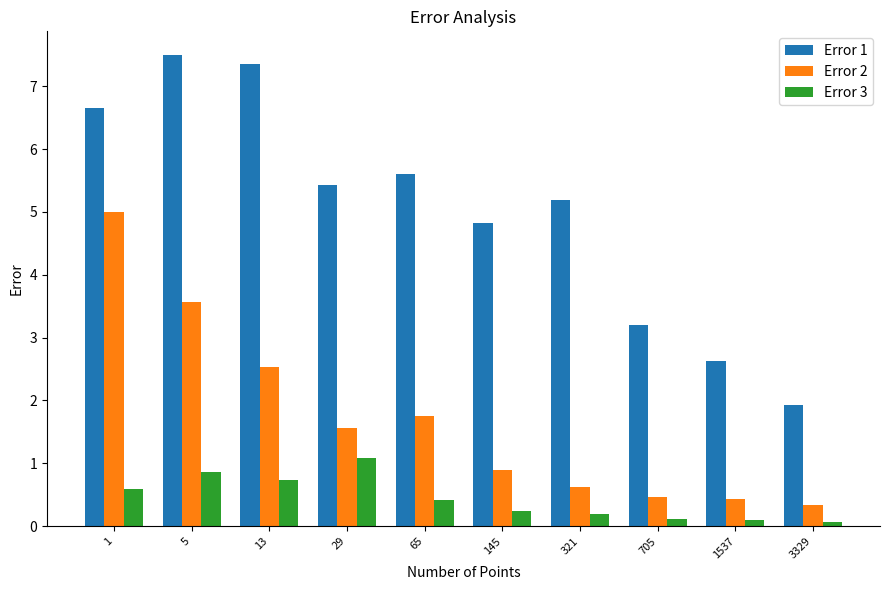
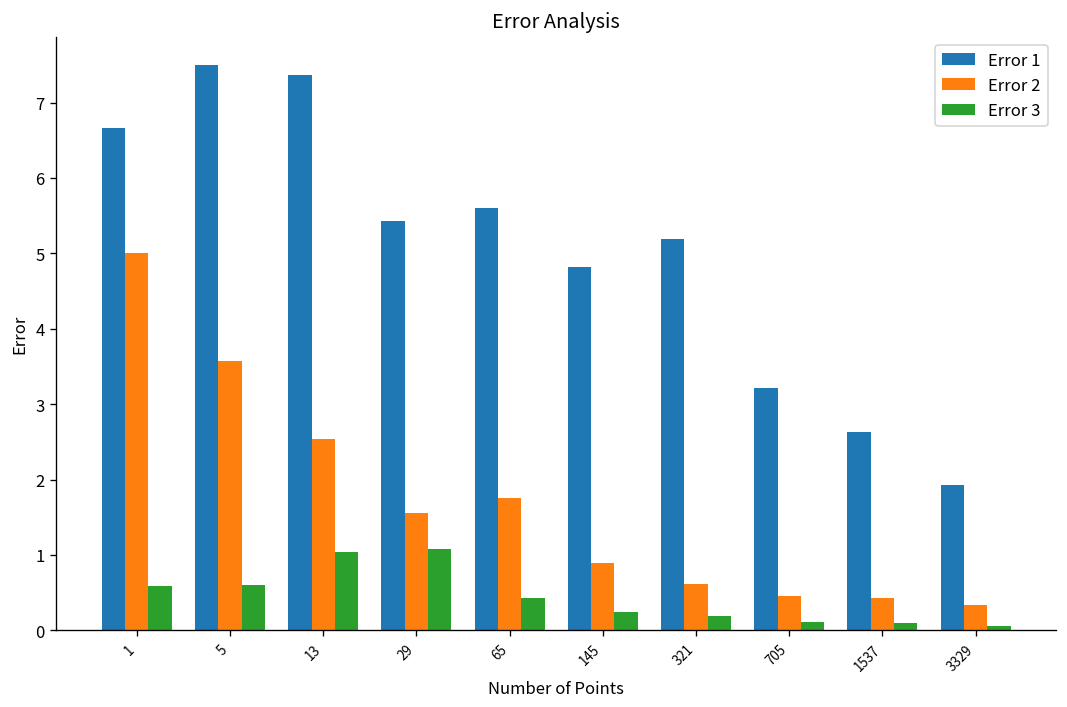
Error 3, 5: 0.9 -> 0.6
Error 3, 13: 0.7 -> 1.0
